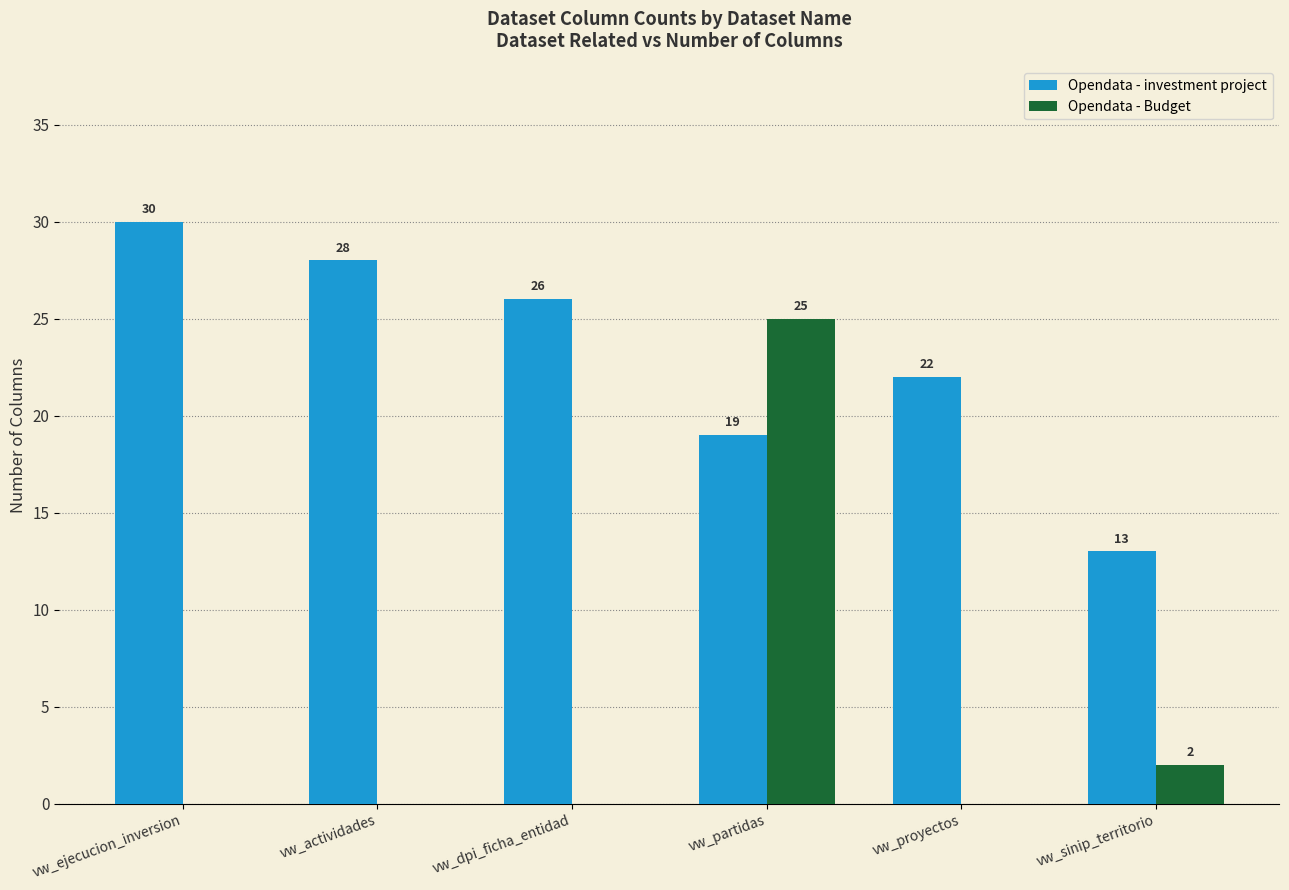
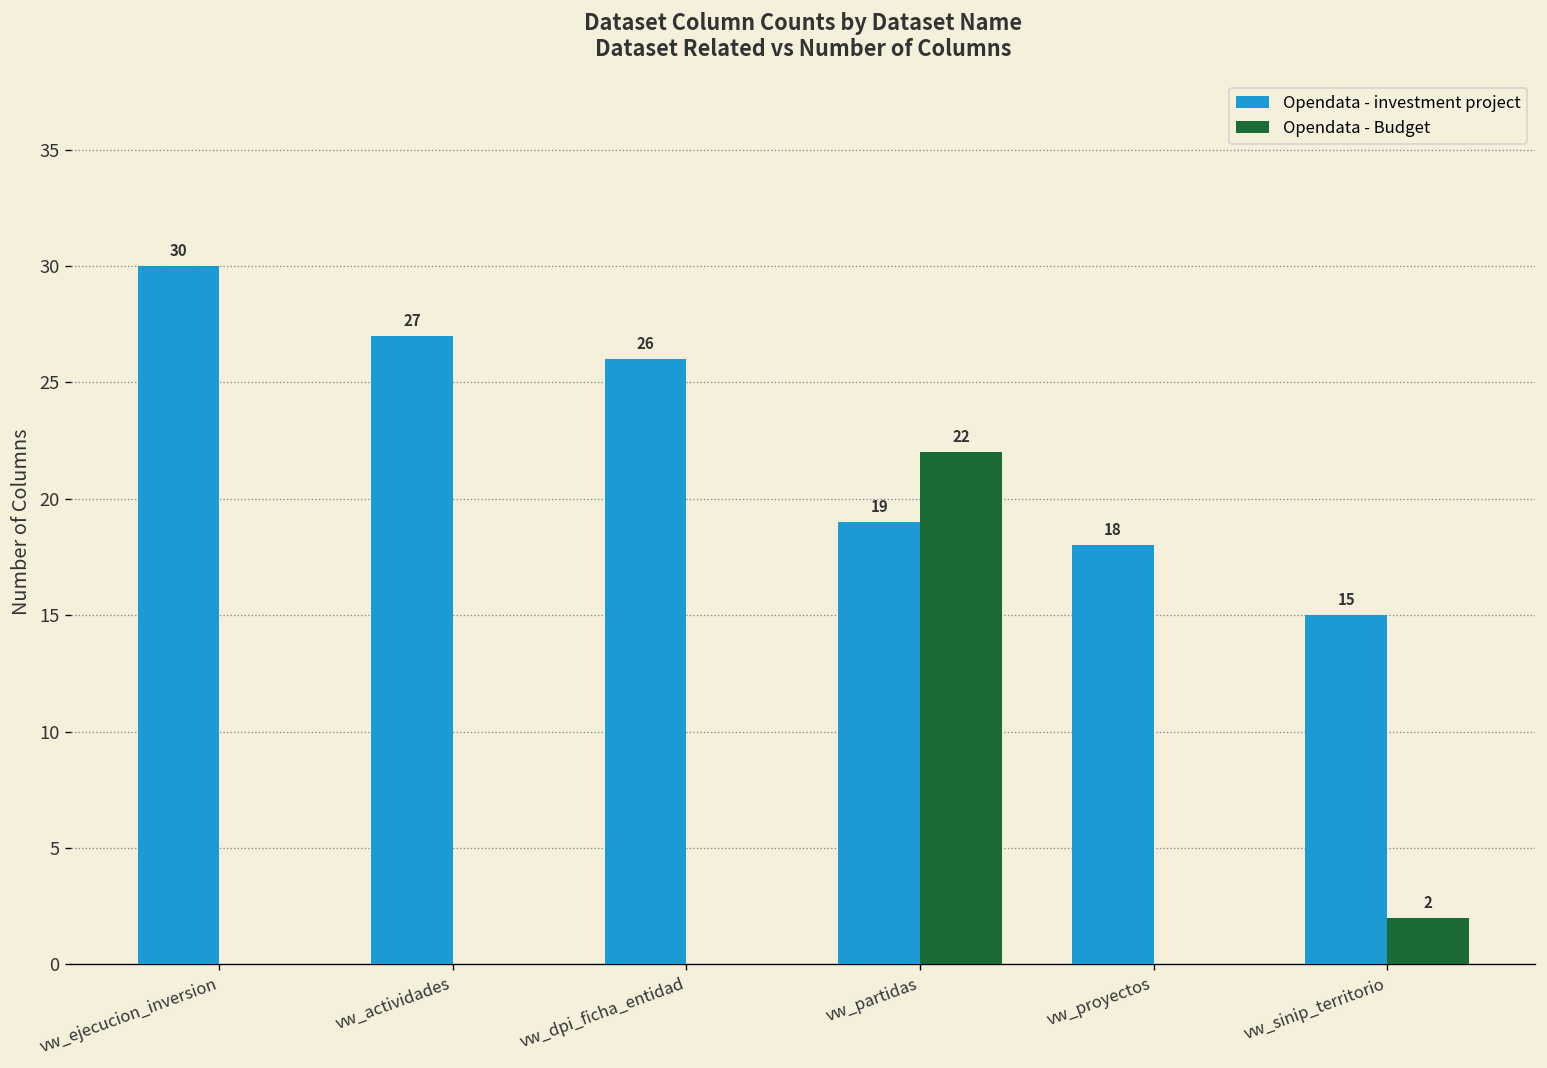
Opendata - investment project, vw_actividades: 28 -> 27
Opendata - Budget, vw_partidas: 25 -> 22
Opendata - investment project, vw_proyectos: 22 -> 18
Opendata - investment project, vw_sinip_territorio: 13 -> 15
